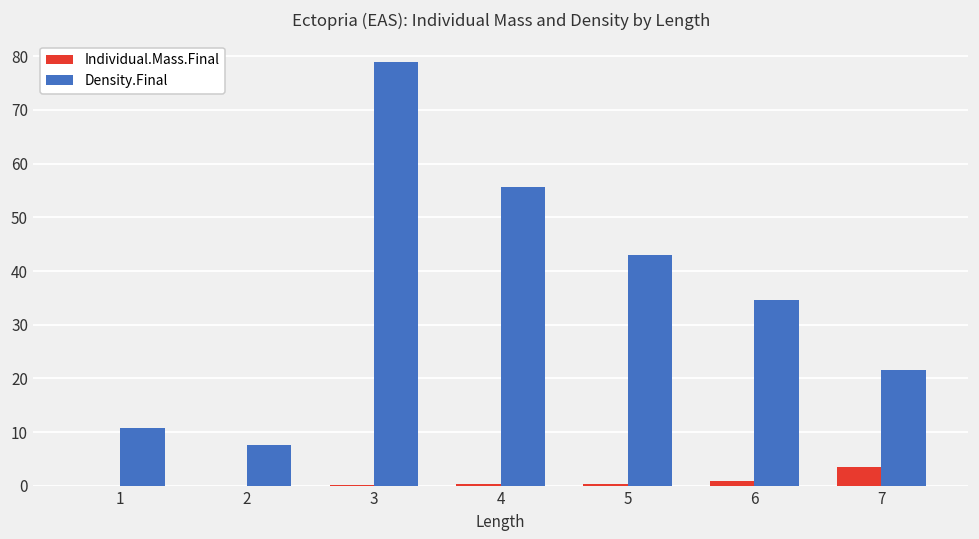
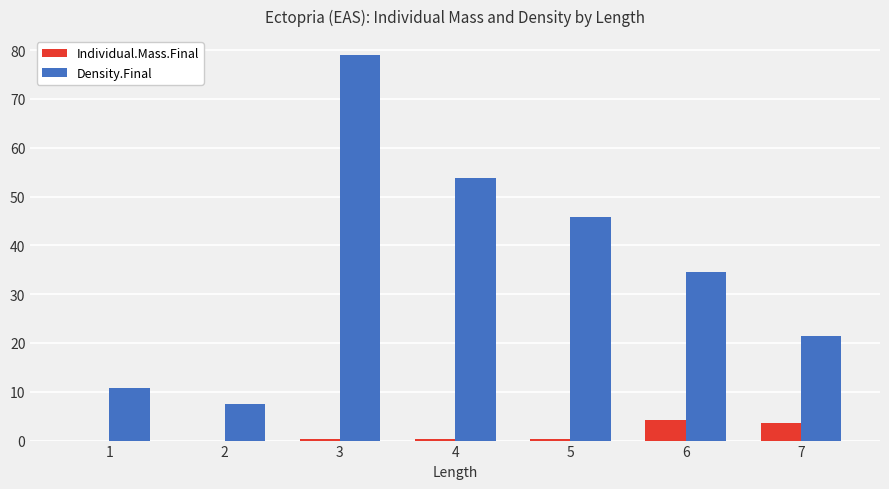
Density.Final, 4: 56 -> 54
Density.Final, 5: 43 -> 46
Individual.Mass.Final, 6: 1 -> 4
